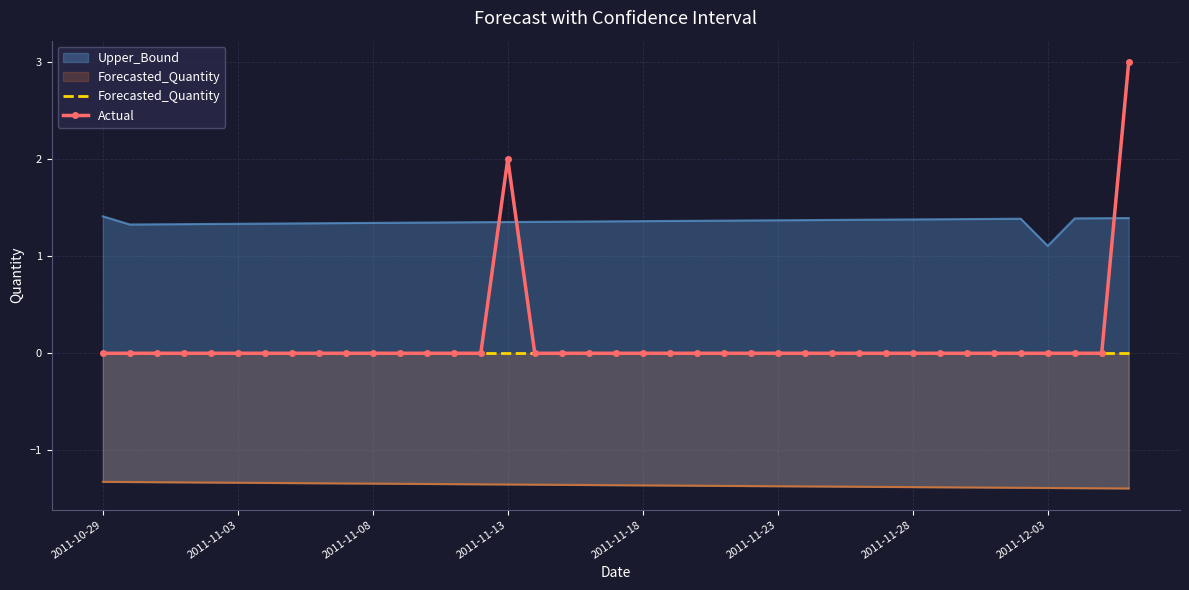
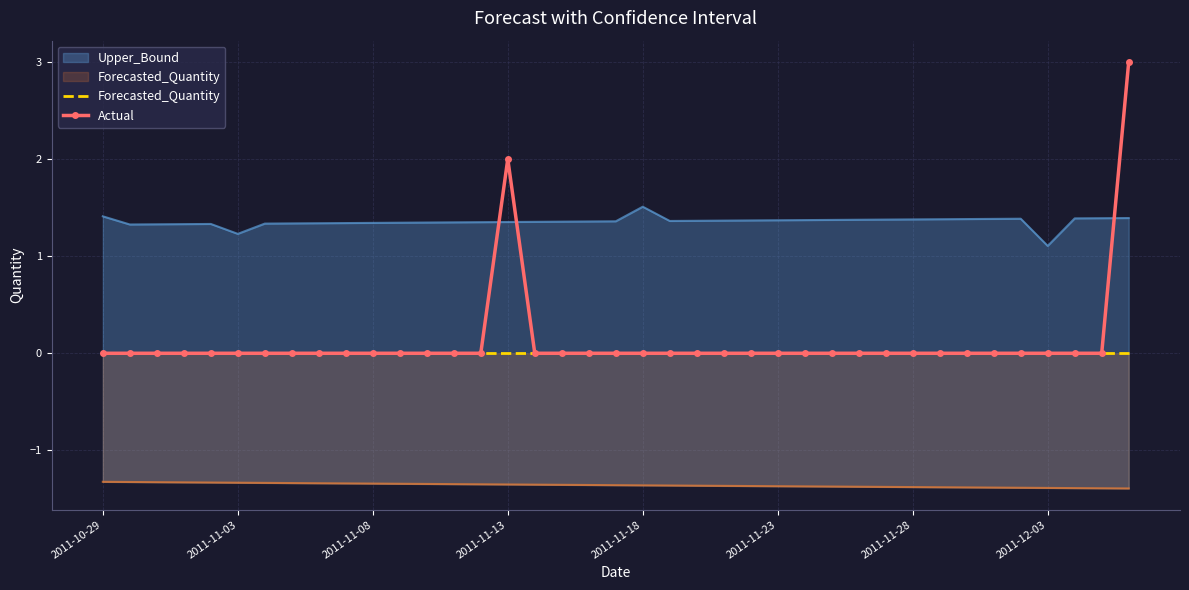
Upper_Bound, 2011-11-03: 1.3 -> 1.2
Upper_Bound, 2011-11-18: 1.4 -> 1.5
